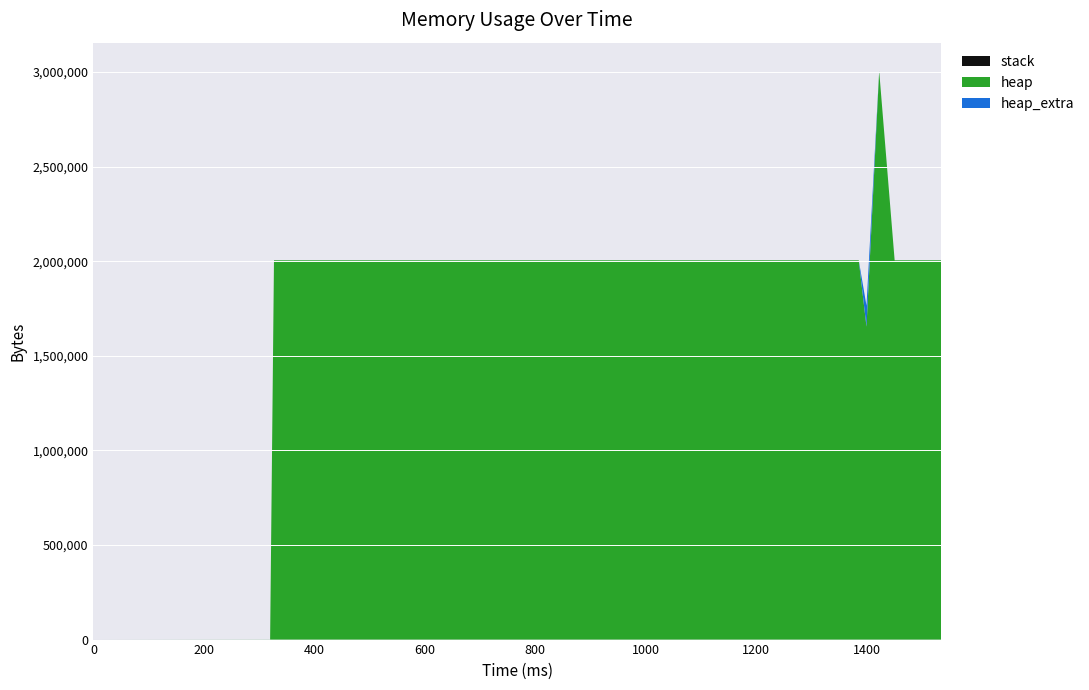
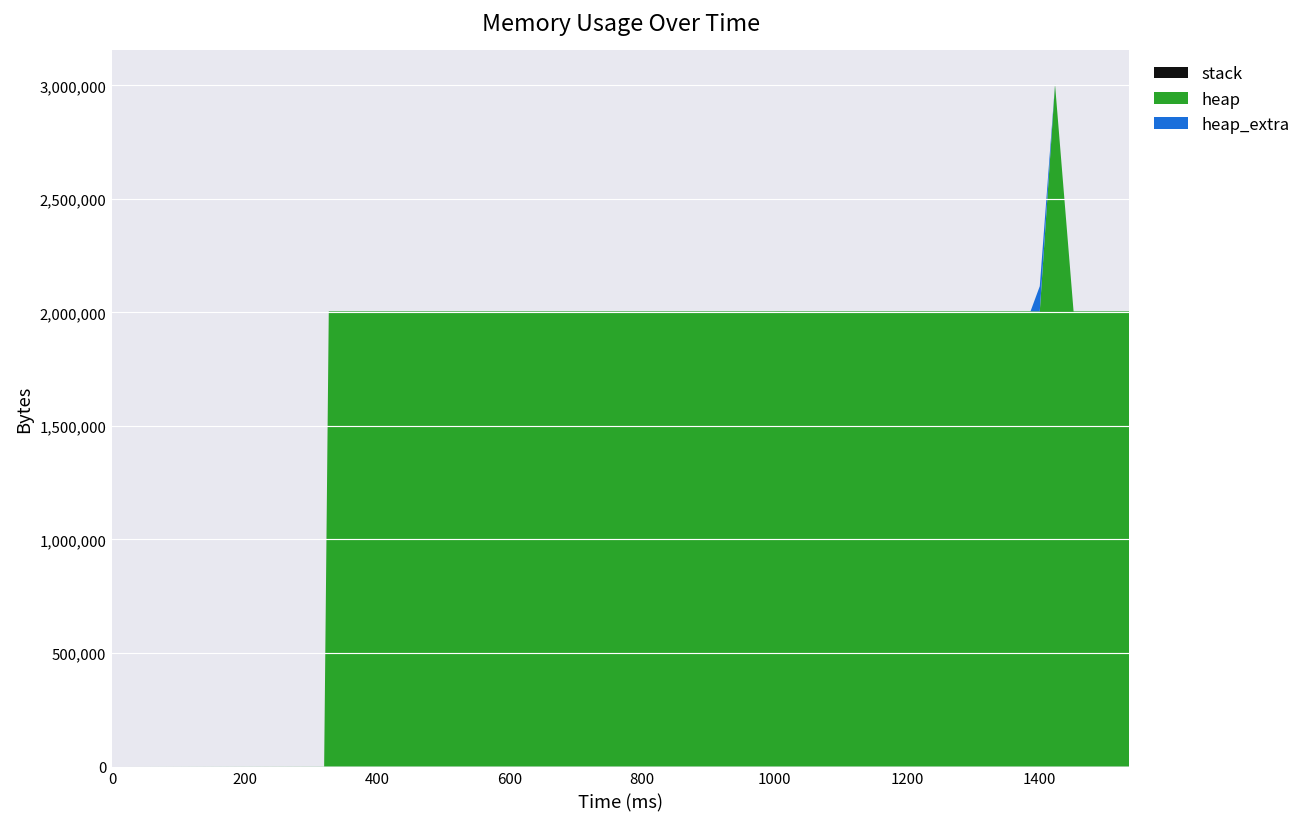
heap, 1400: 1,650,000 -> 2,000,000
